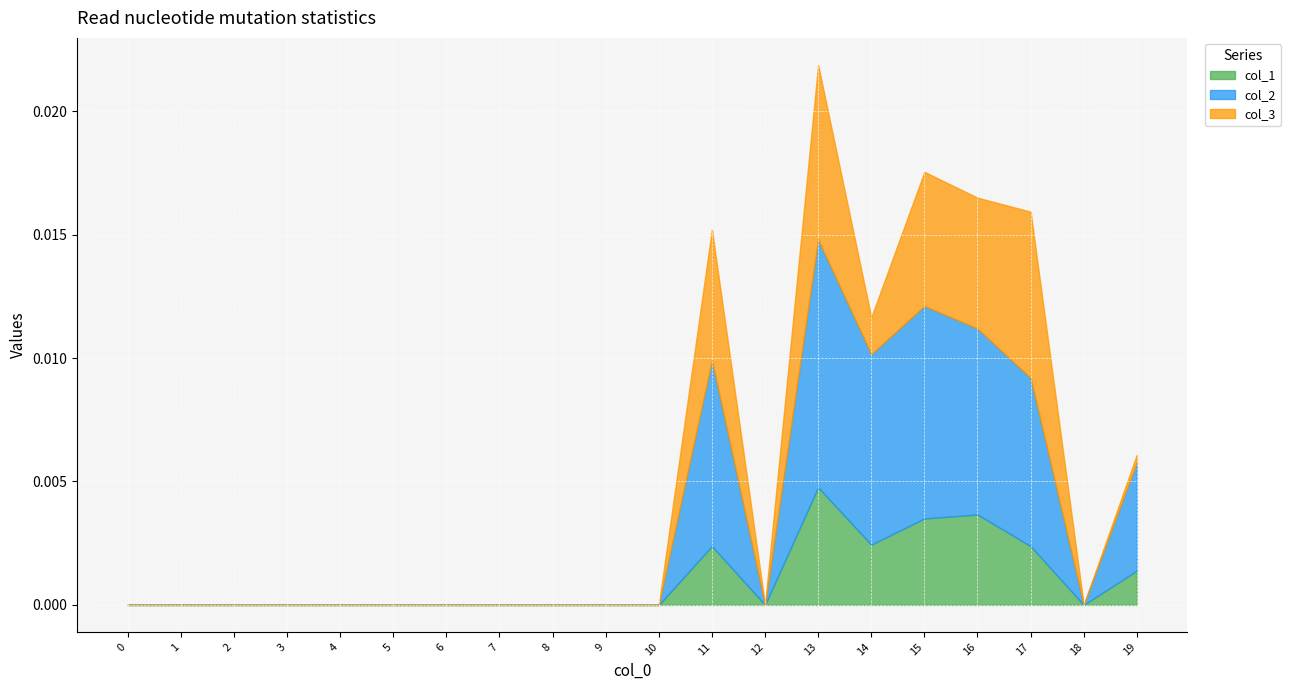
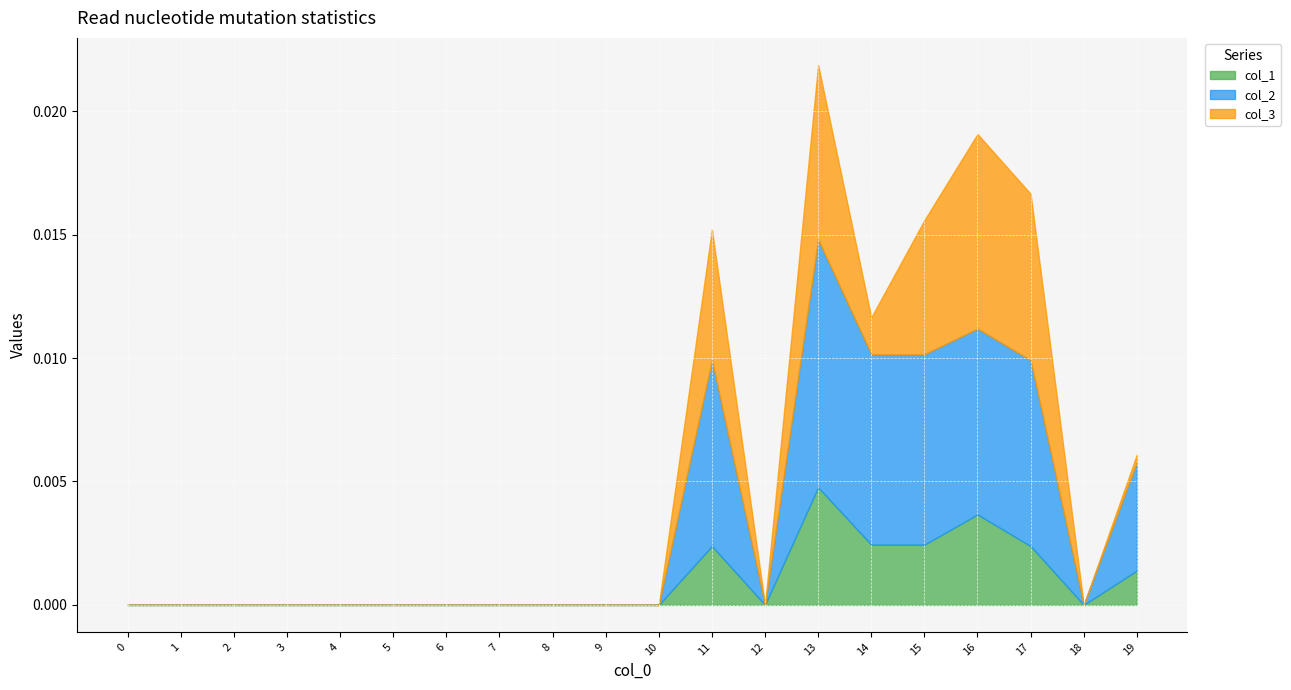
col_1, 15: 0.0035 -> 0.0024
col_2, 15: 0.0086 -> 0.0077
col_3, 16: 0.0053 -> 0.0079
col_2, 17: 0.0068 -> 0.0075
